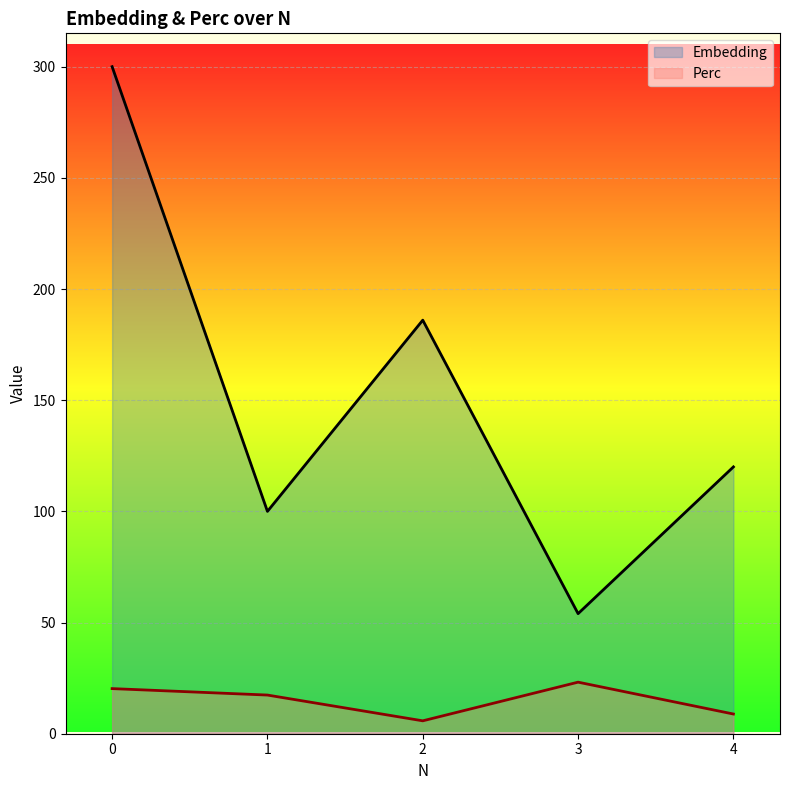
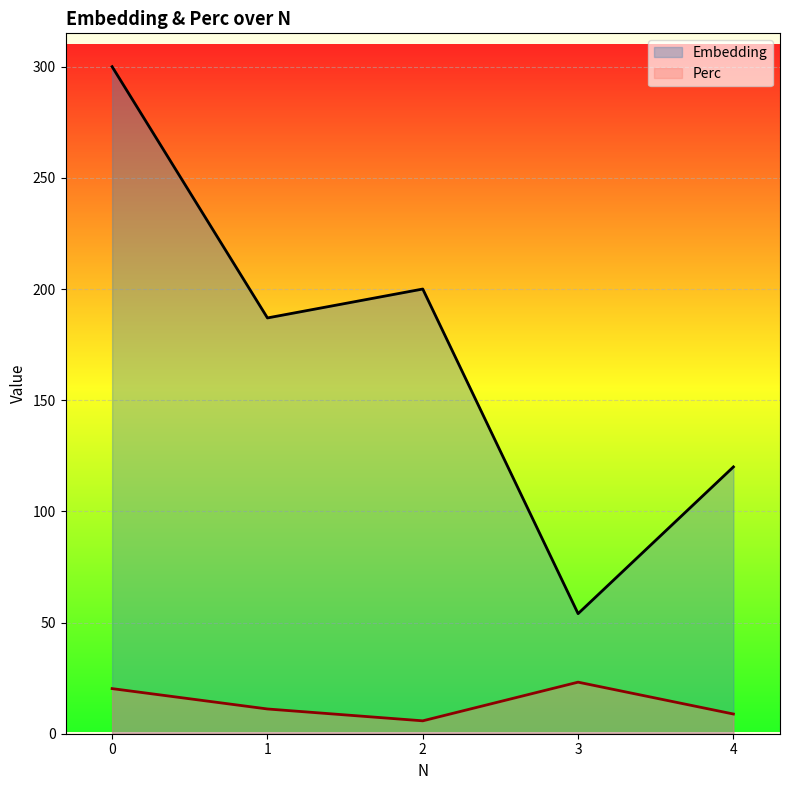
Embedding, 1: 100 -> 187
Perc, 1: 17 -> 11
Embedding, 2: 186 -> 200
